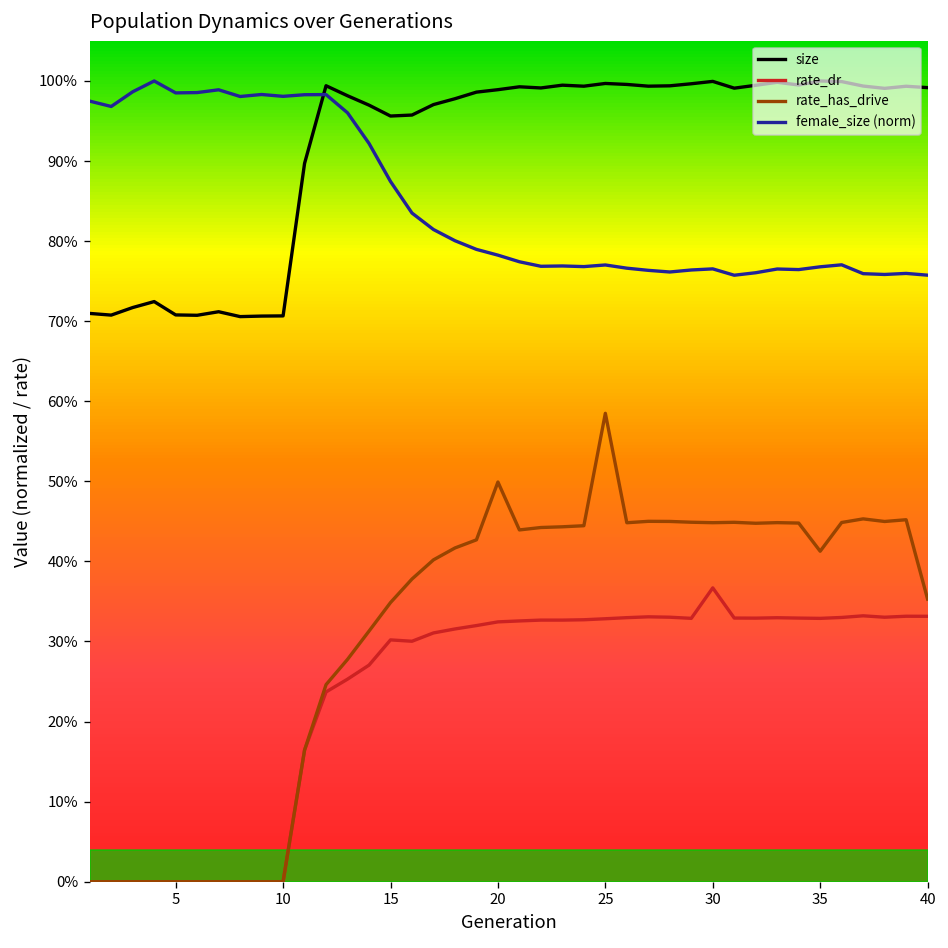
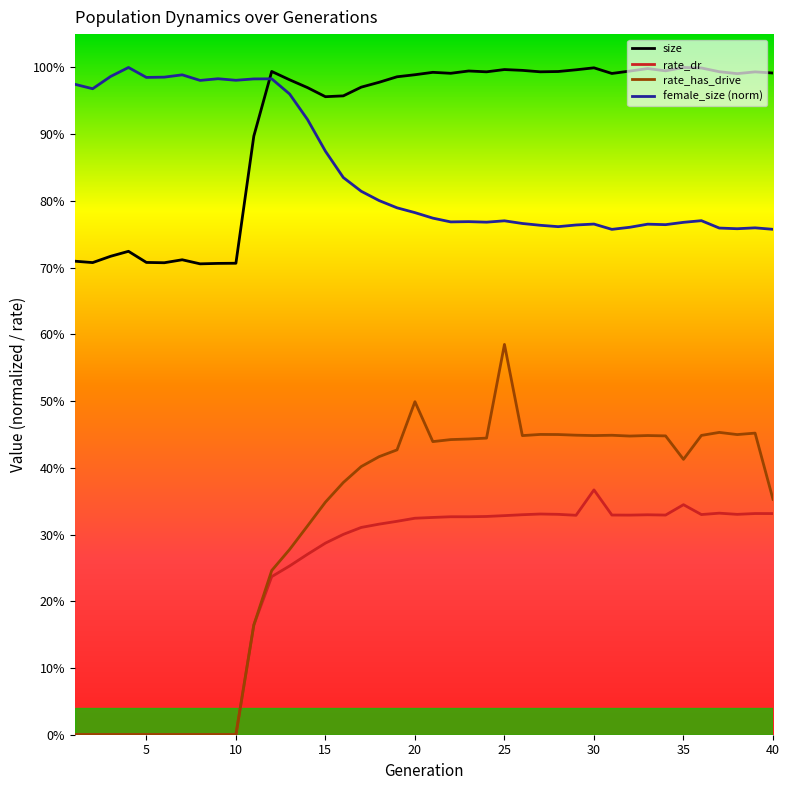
rate_dr, 15: 30% -> 29%
rate_dr, 35: 33% -> 34%
